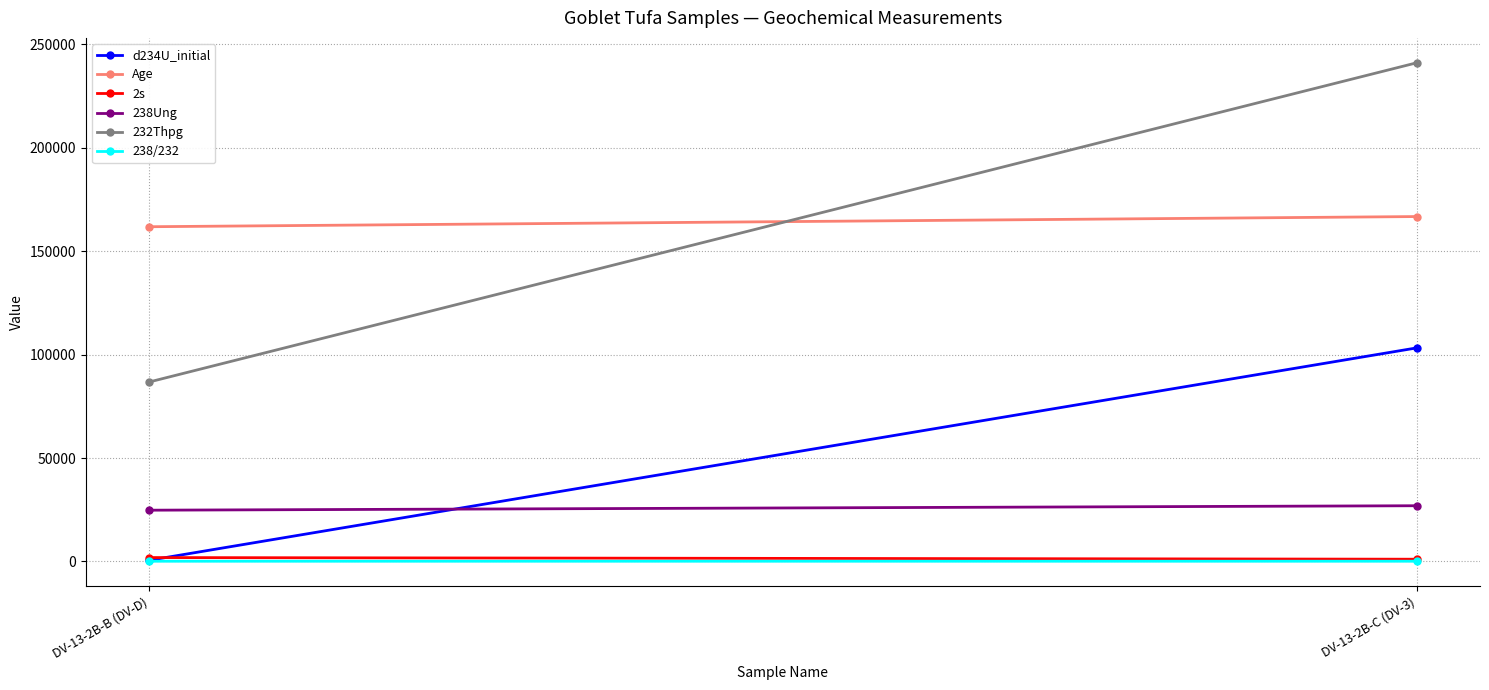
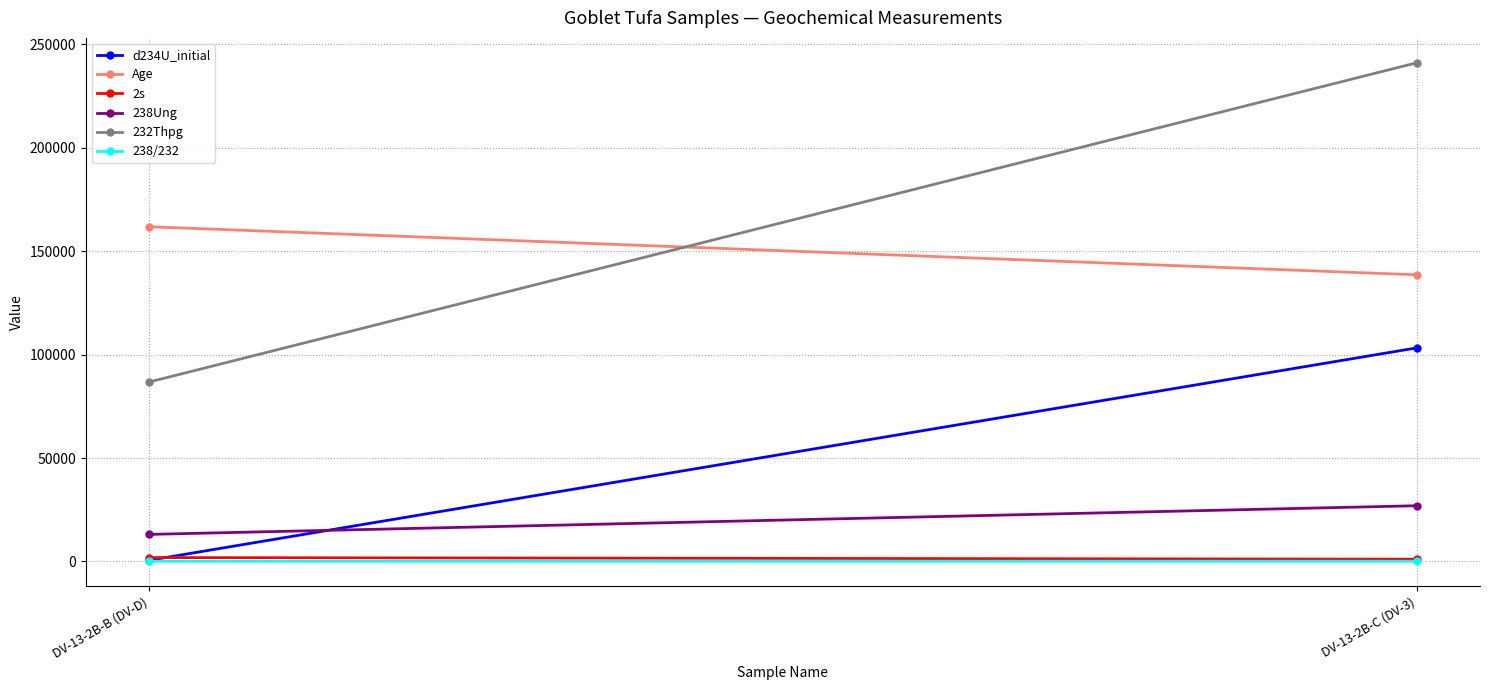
238Ung, DV-13-2B-B (DV-D): 25000 -> 13000
Age, DV-13-2B-C (DV-3): 167000 -> 139000
